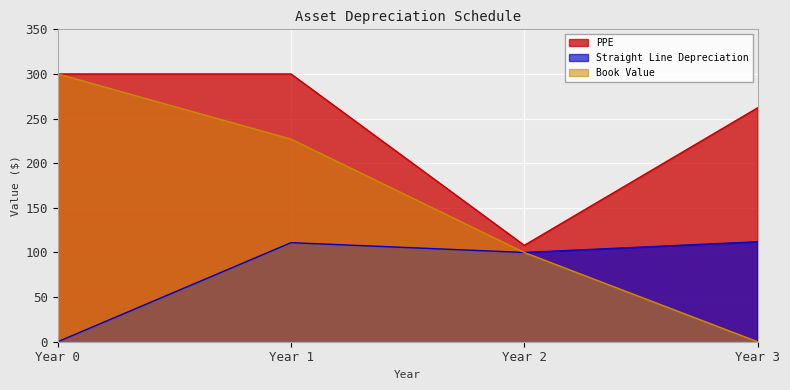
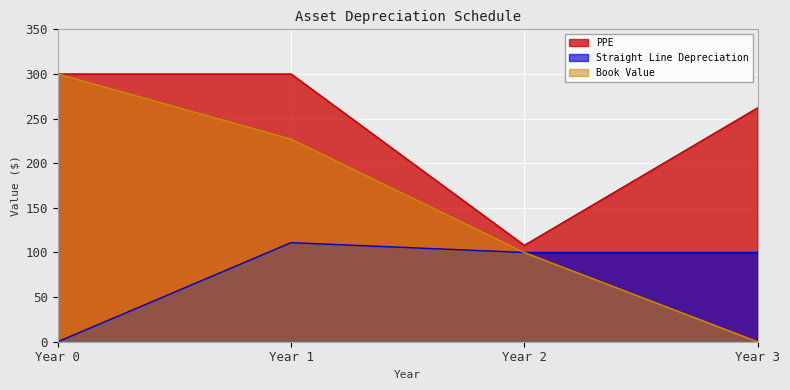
Straight Line Depreciation, Year 3: 110 -> 100
